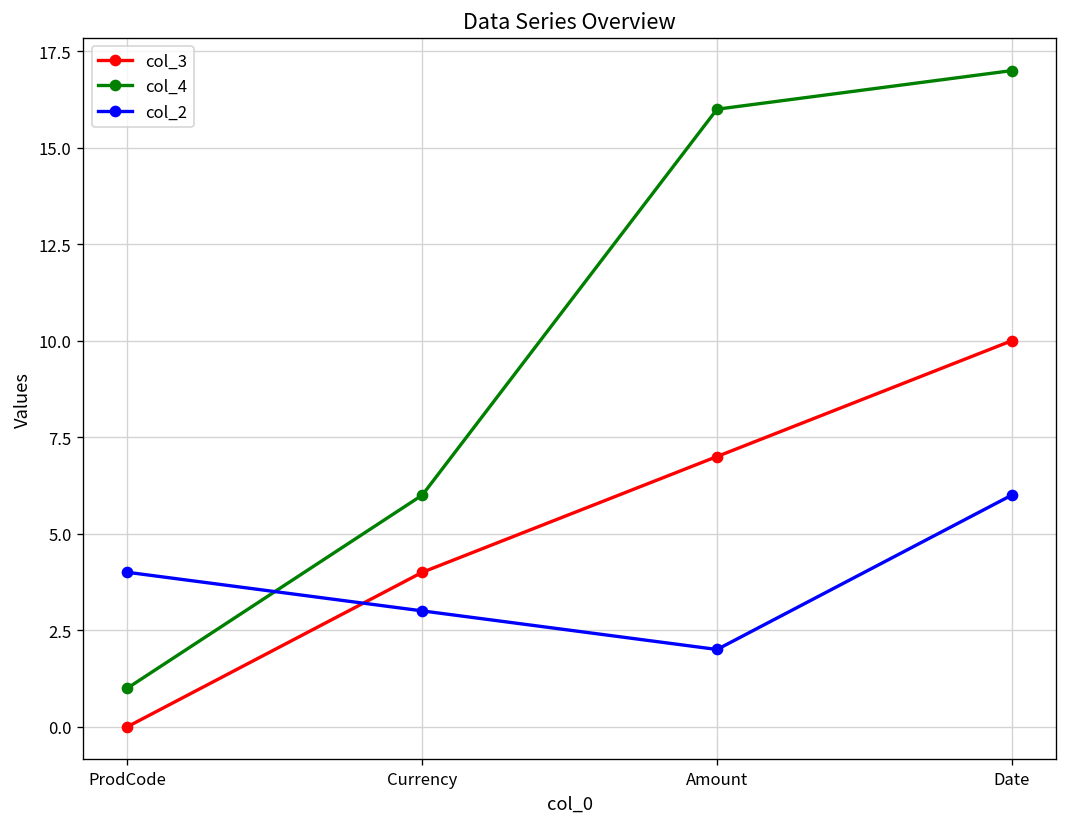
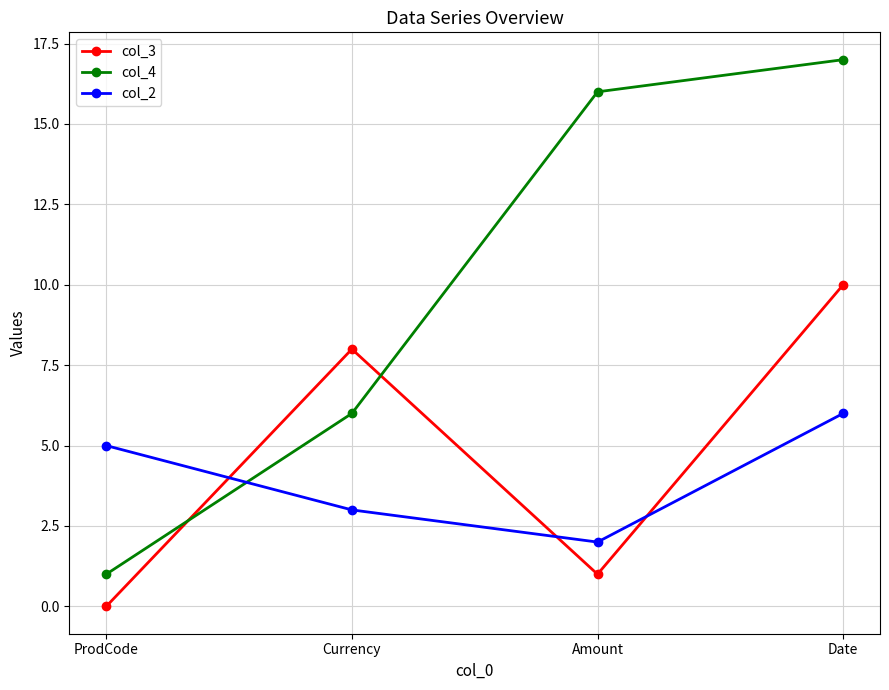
col_2, ProdCode: 4 -> 5
col_3, Currency: 4 -> 8
col_3, Amount: 7 -> 1
